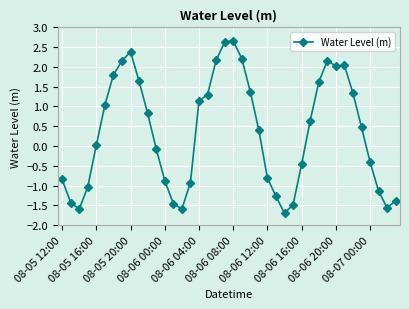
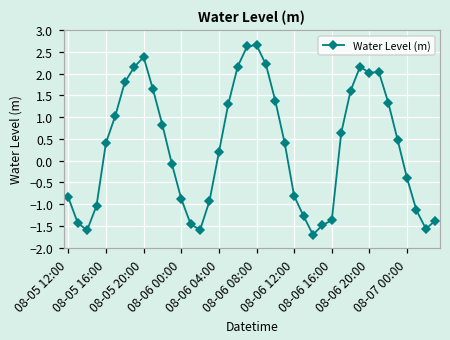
08-05 16:00: 0.0 -> 0.4
08-06 04:00: 1.1 -> 0.2
08-06 16:00: -0.5 -> -1.4
